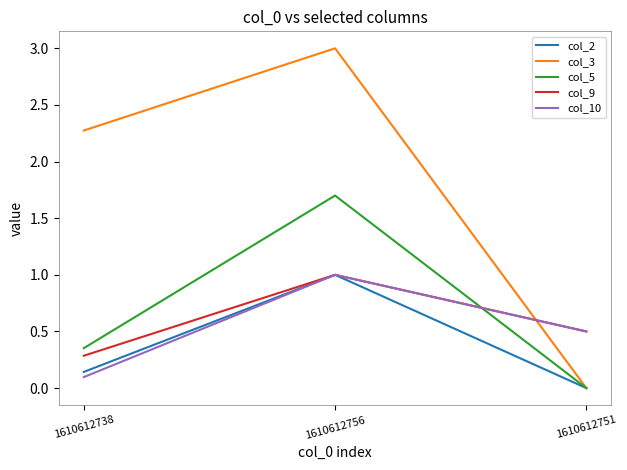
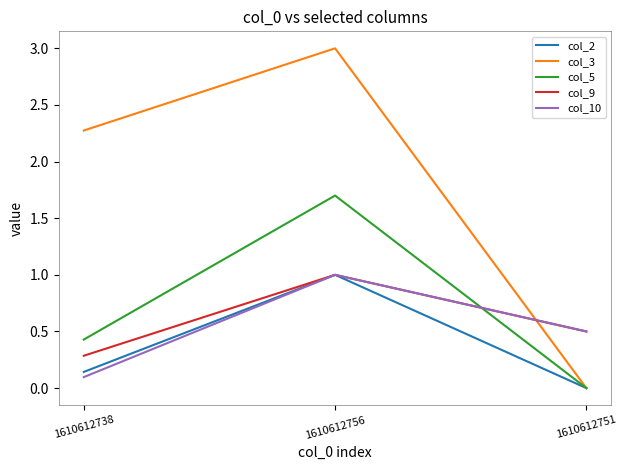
col_5, 1610612738: 0.35 -> 0.43
